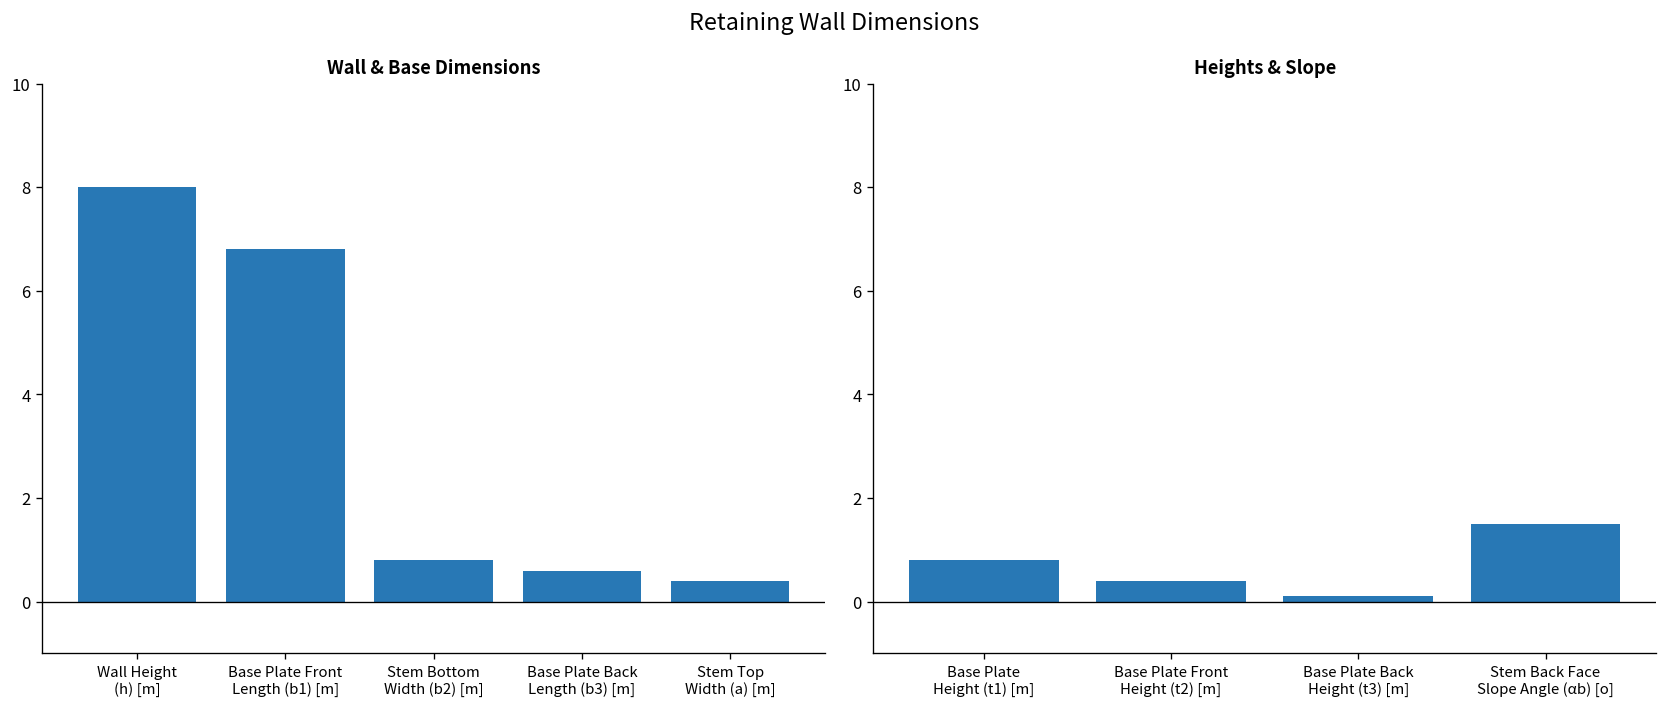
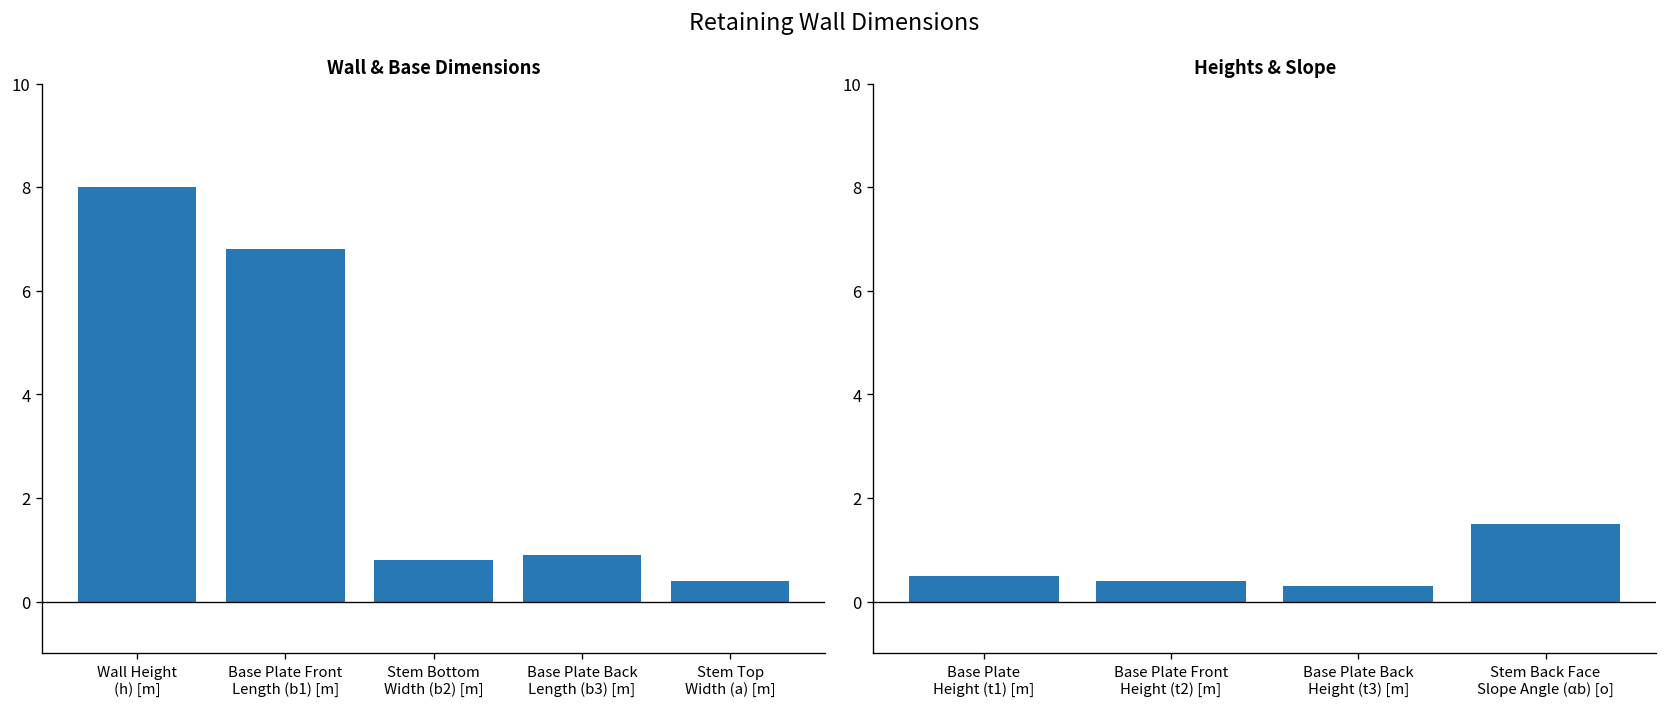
Wall & Base Dimensions, Base Plate Back Length (b3) [m]: 0.6 -> 0.9
Heights & Slope, Base Plate Height (t1) [m]: 0.8 -> 0.5
Heights & Slope, Base Plate Back Height (t3) [m]: 0.1 -> 0.3
